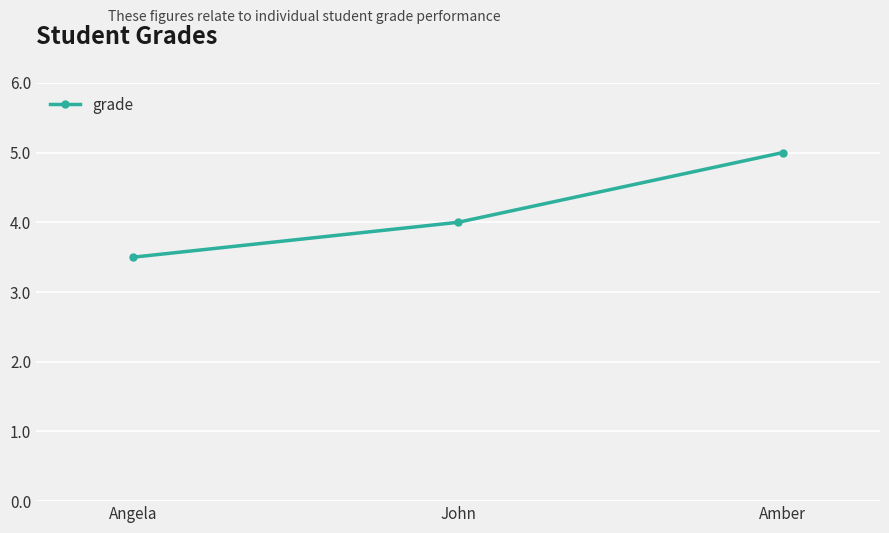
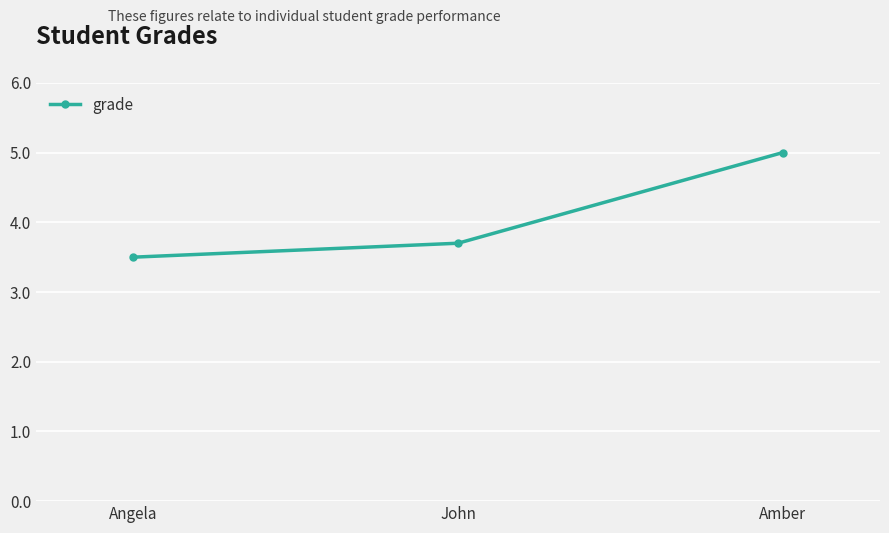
John: 4.0 -> 3.7
